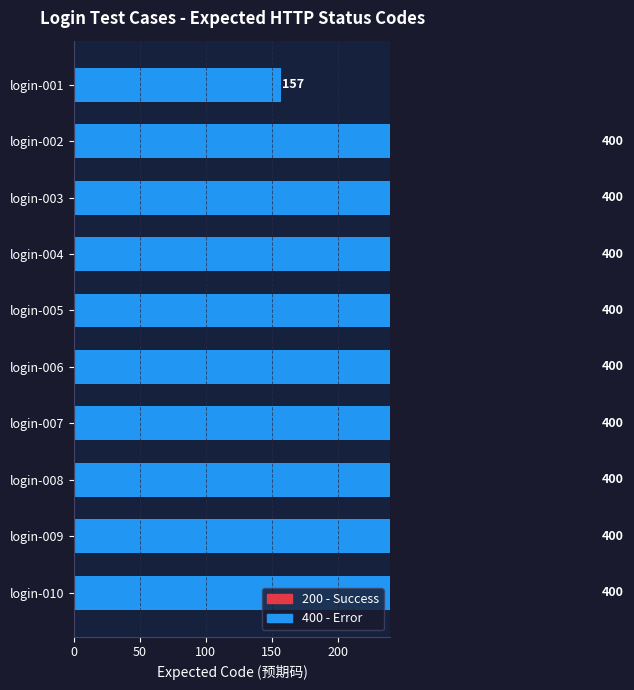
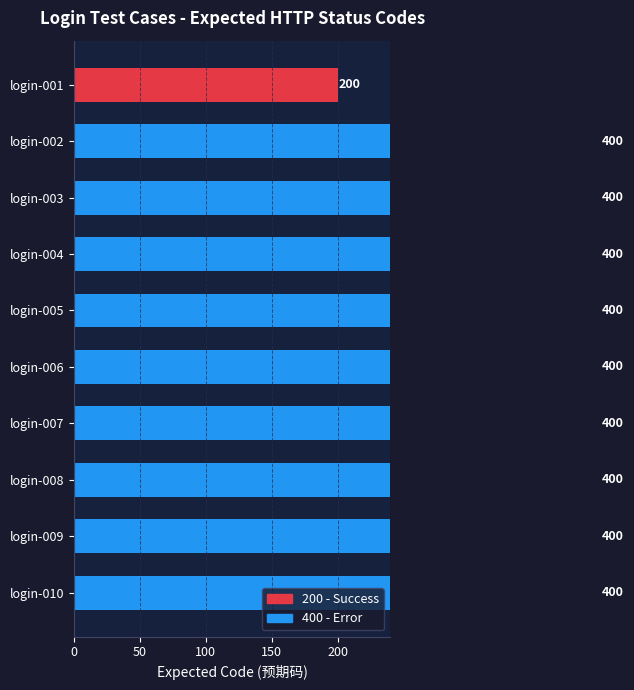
login-001: 157 -> 200
